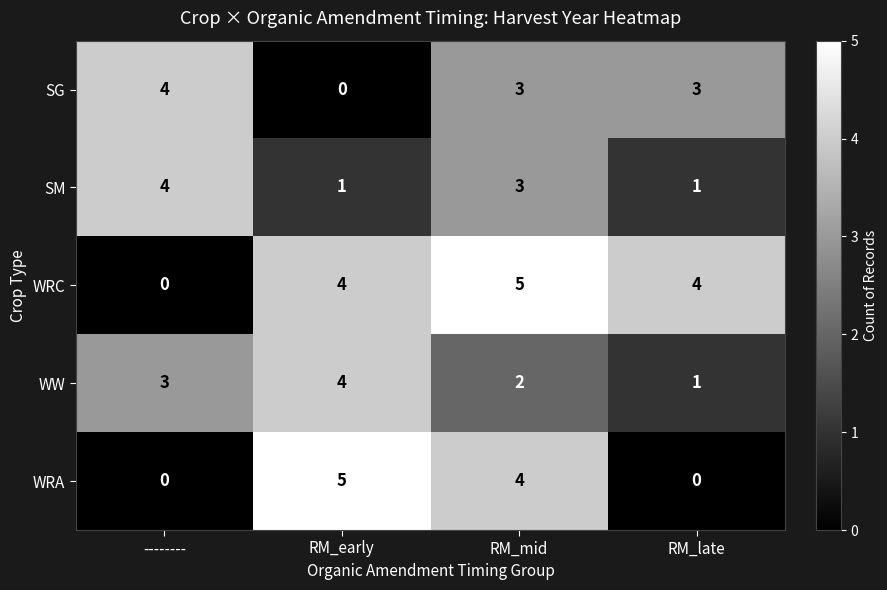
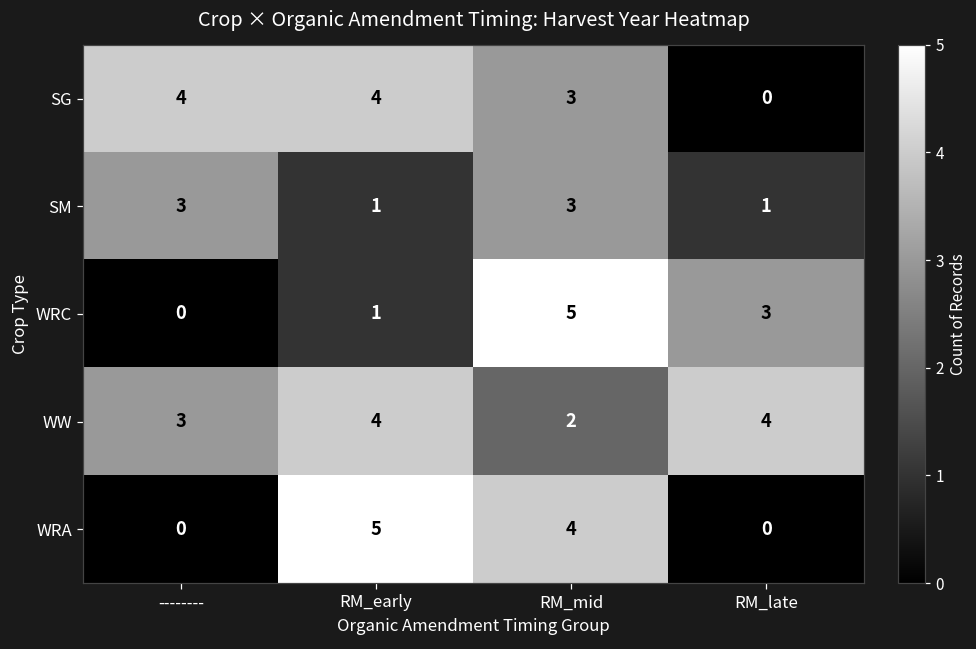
SG, RM_early: 0 -> 4
SG, RM_late: 3 -> 0
SM, --------: 4 -> 3
WRC, RM_early: 4 -> 1
WRC, RM_late: 4 -> 3
WW, RM_late: 1 -> 4
